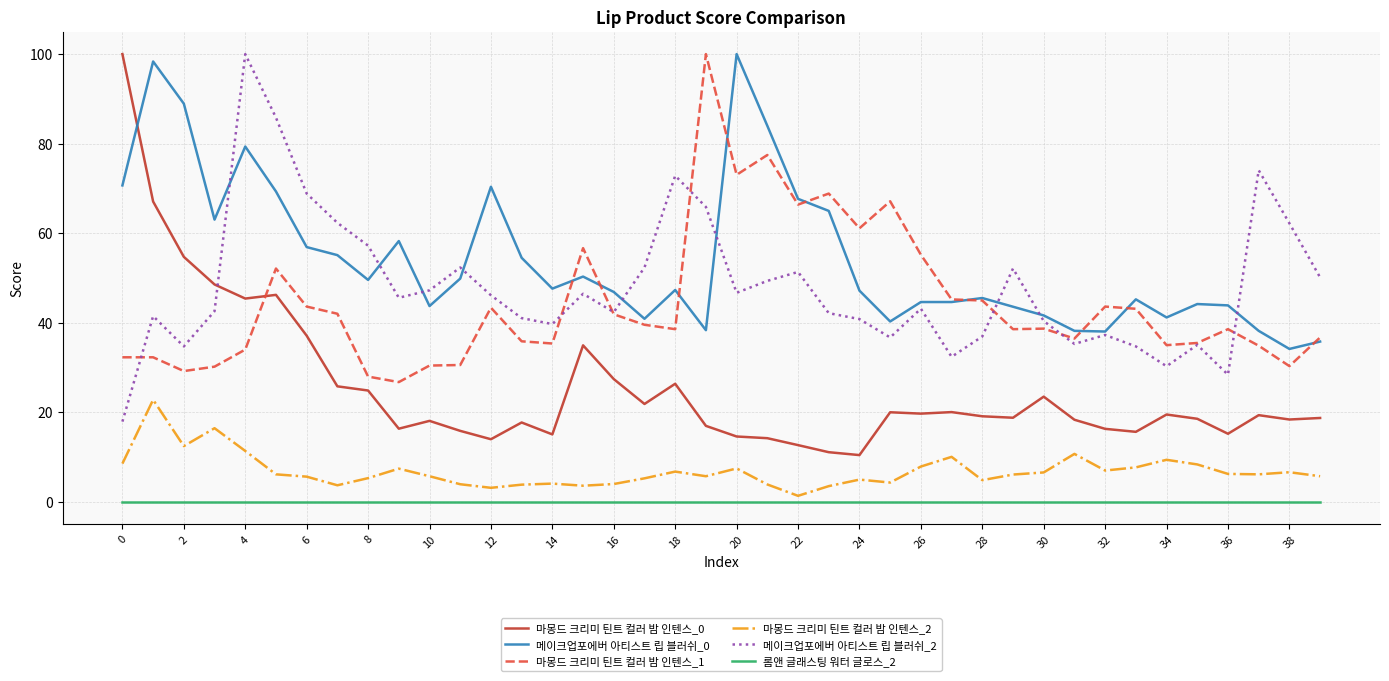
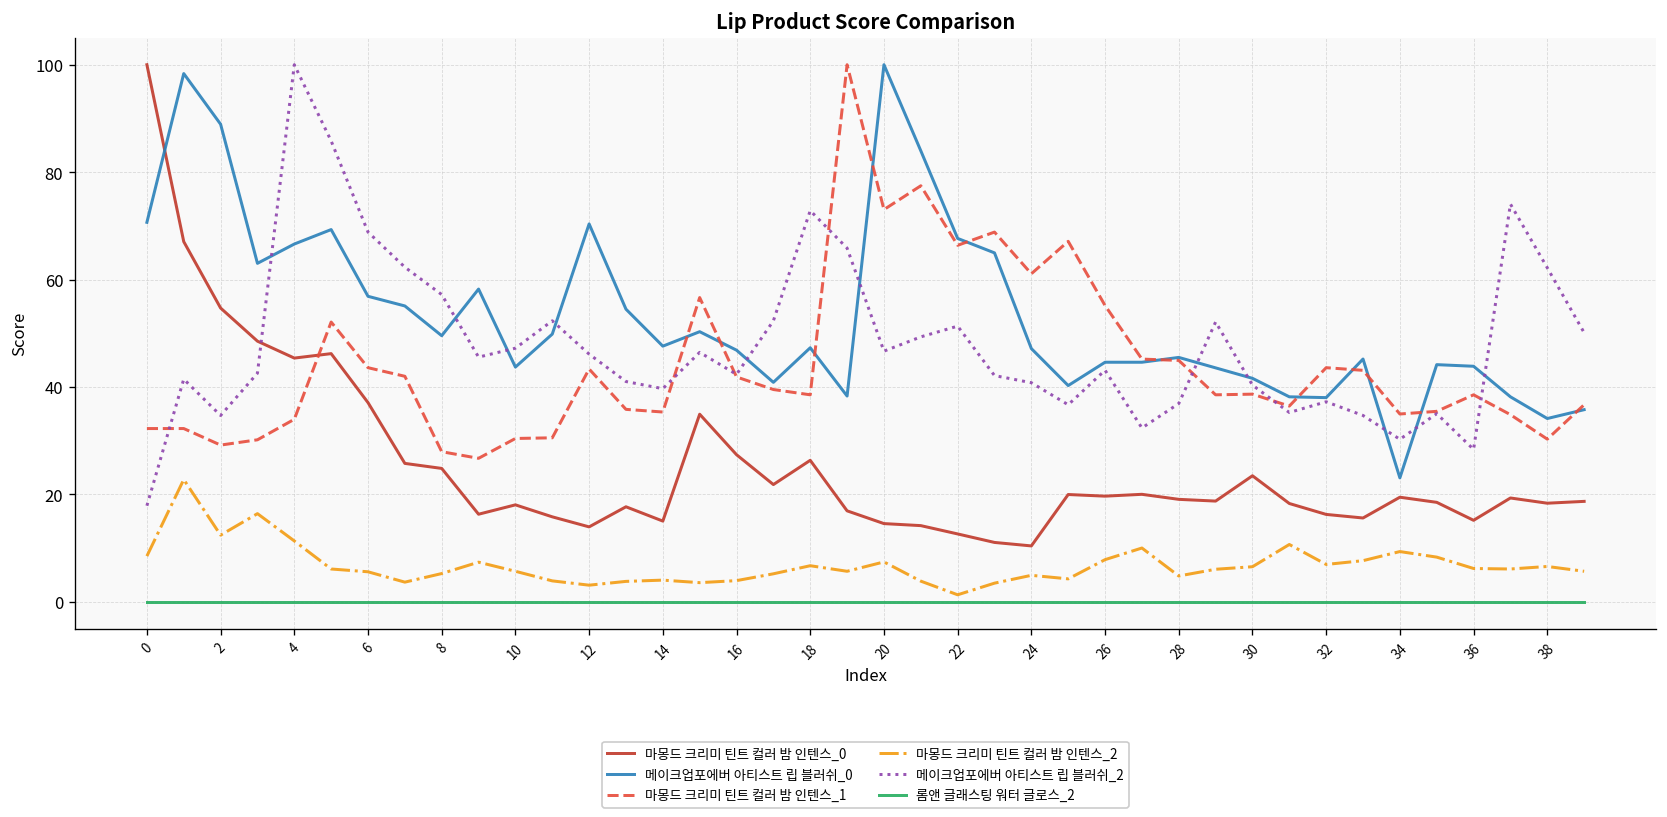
메이크업포에버 아티스트 립 블러쉬_0, 4: 79 -> 67
메이크업포에버 아티스트 립 블러쉬_0, 34: 41 -> 23
